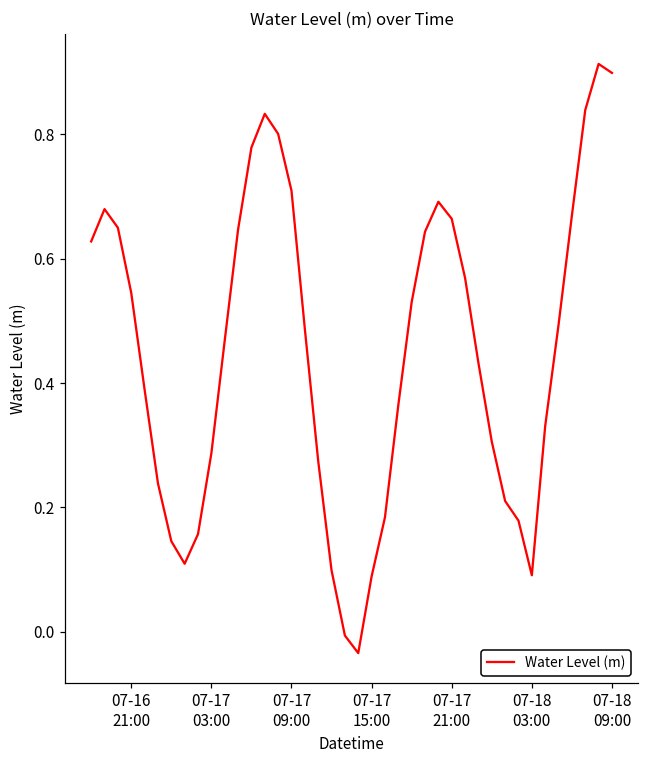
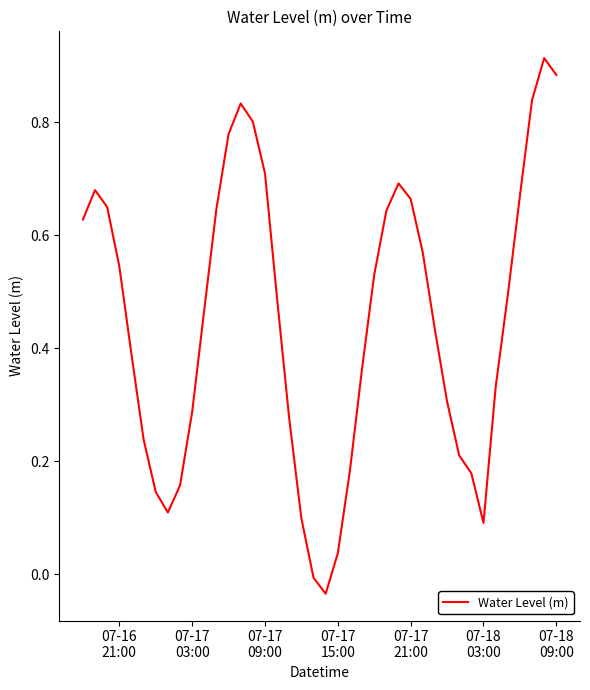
07-17 15:00: 0.09 -> 0.04
07-18 09:00: 0.90 -> 0.88
